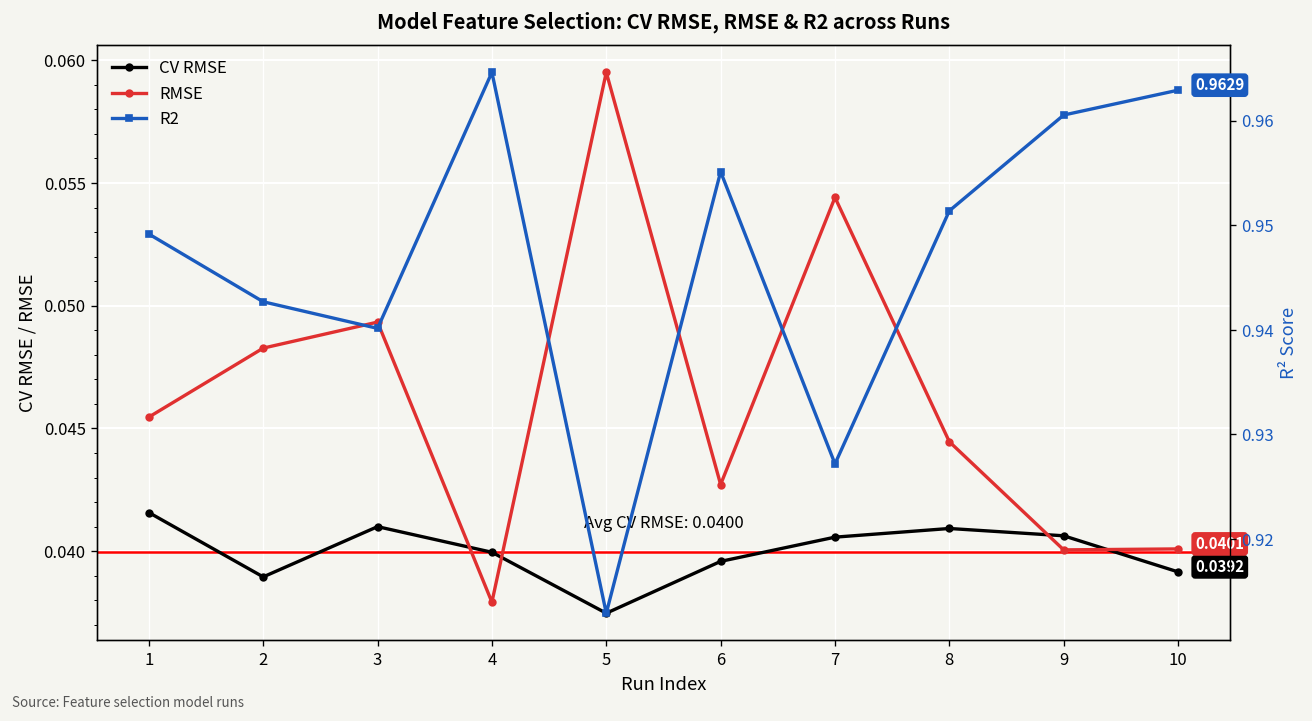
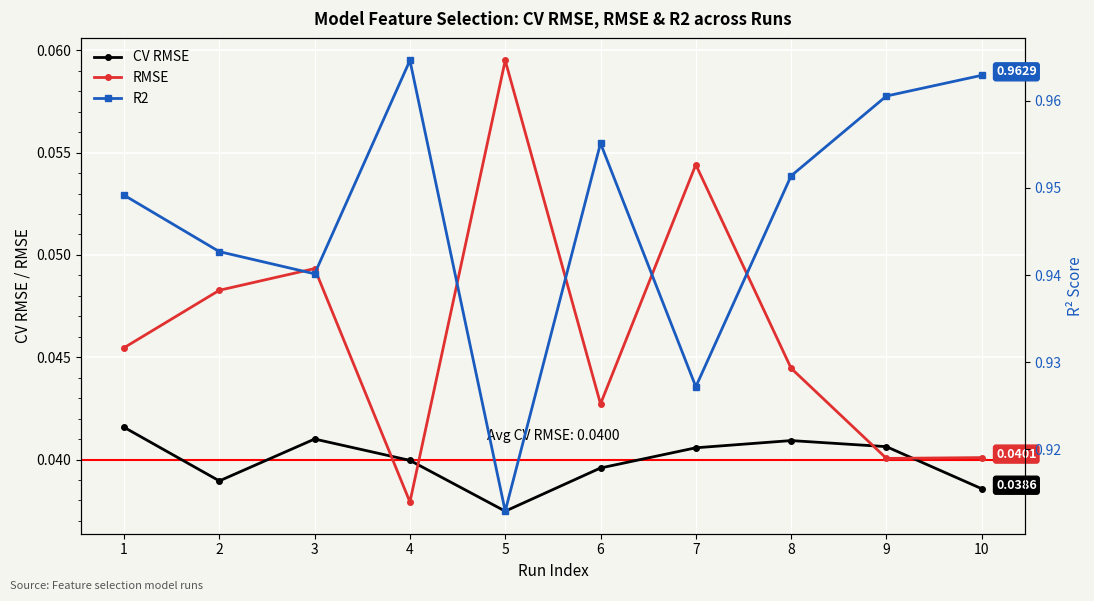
CV RMSE, 10: 0.0392 -> 0.0386
